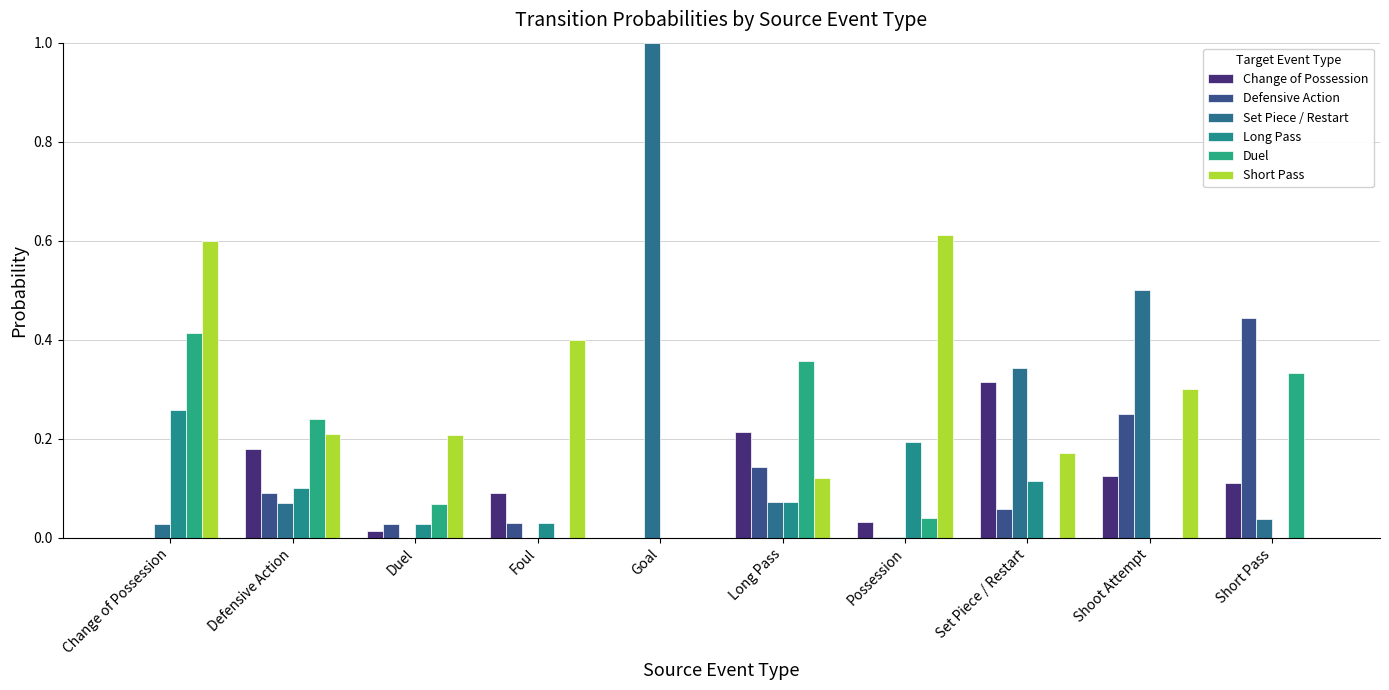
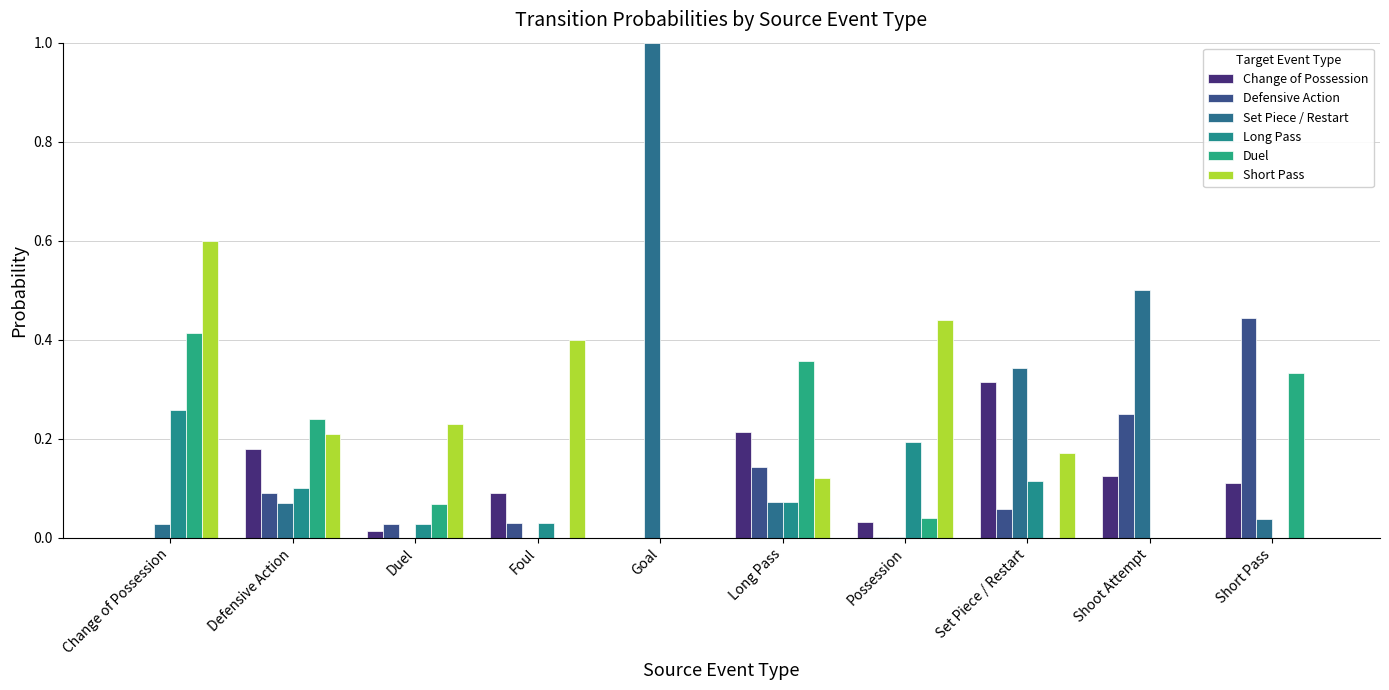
Short Pass, Duel: 0.21 -> 0.23
Short Pass, Possession: 0.61 -> 0.44
Short Pass, Shoot Attempt: 0.3 -> 0.0
